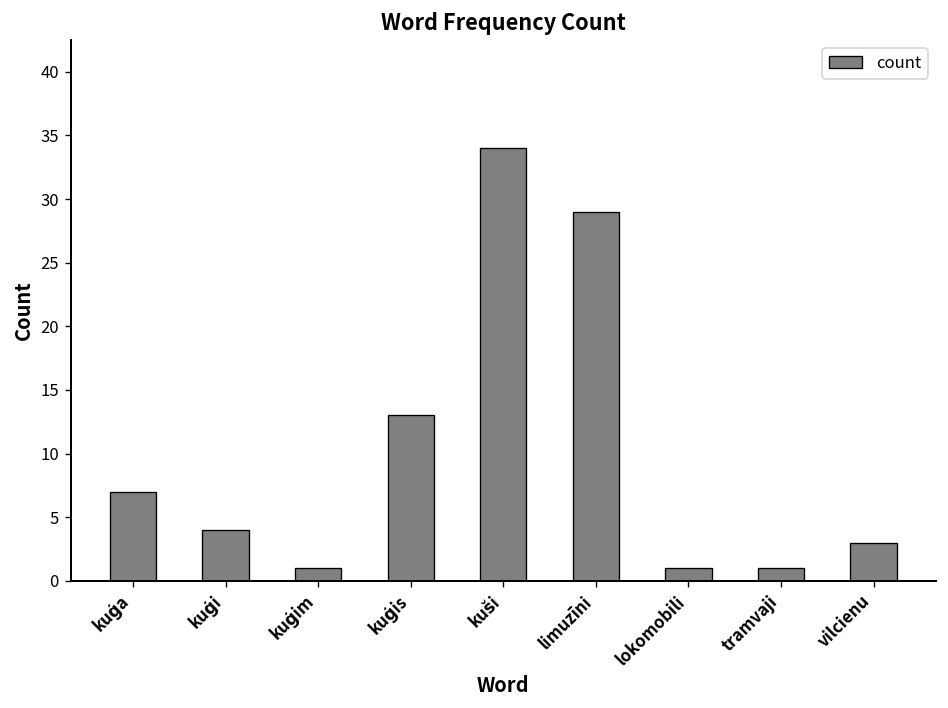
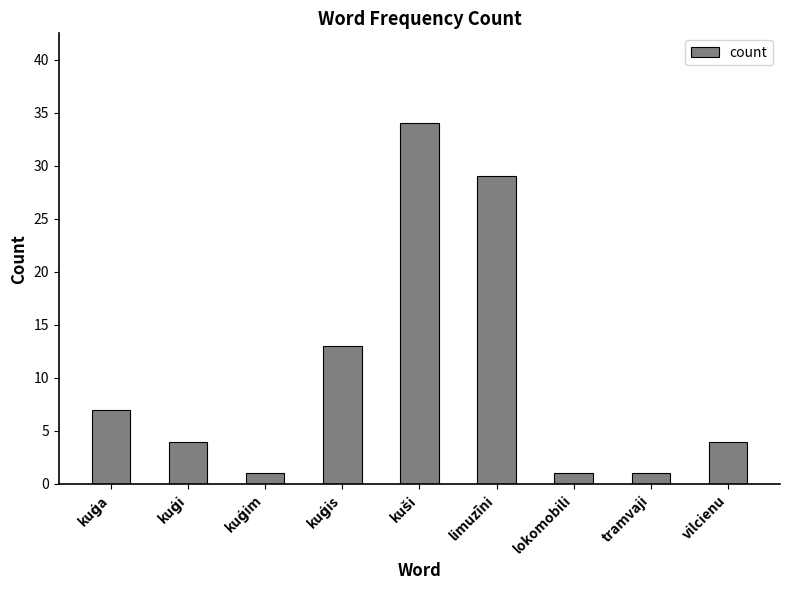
vilcienu: 3 -> 4
